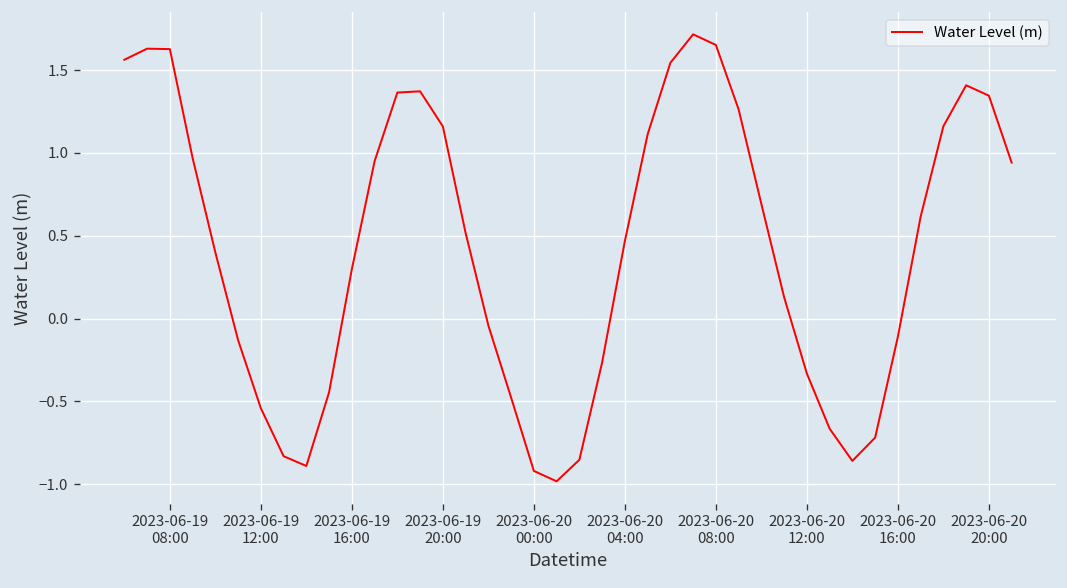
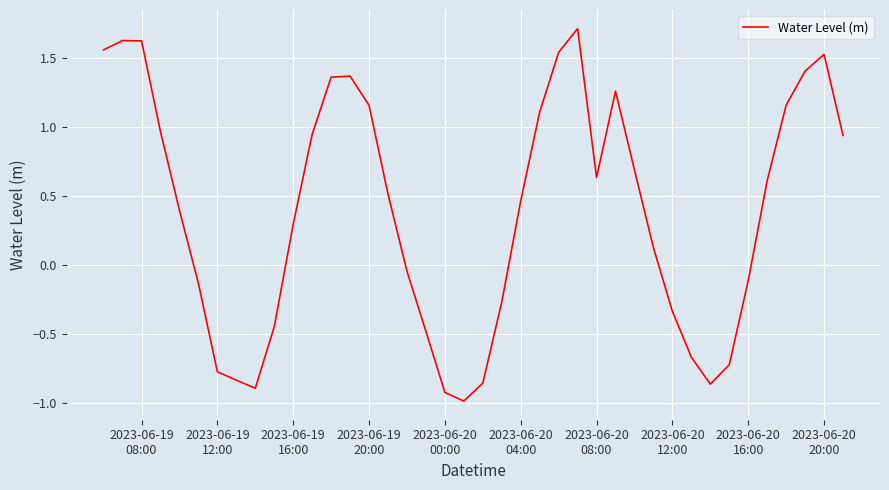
2023-06-19 12:00: -0.54 -> -0.77
2023-06-20 08:00: 1.65 -> 0.64
2023-06-20 20:00: 1.35 -> 1.53
